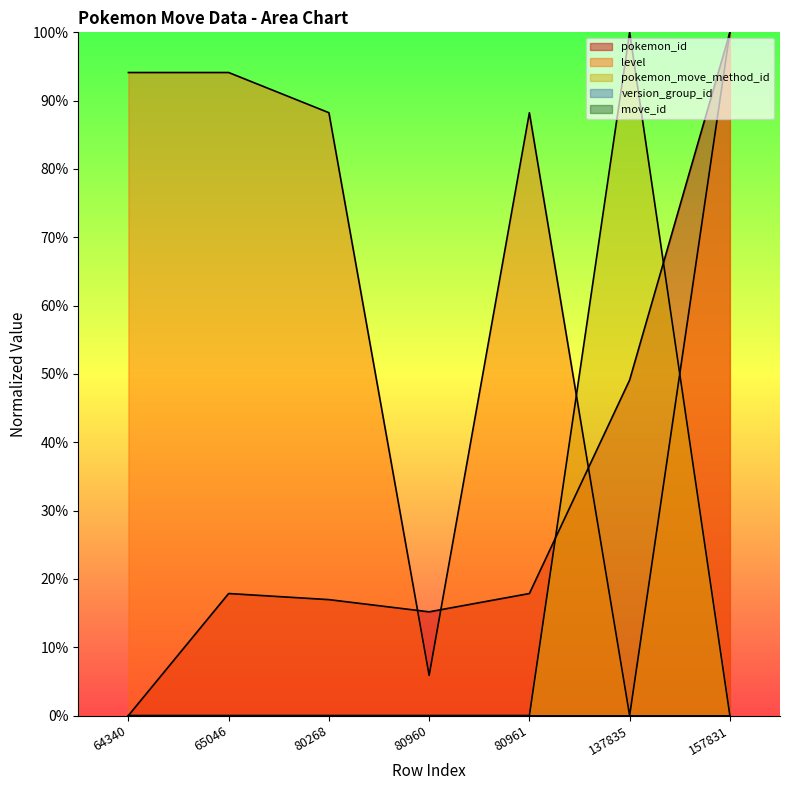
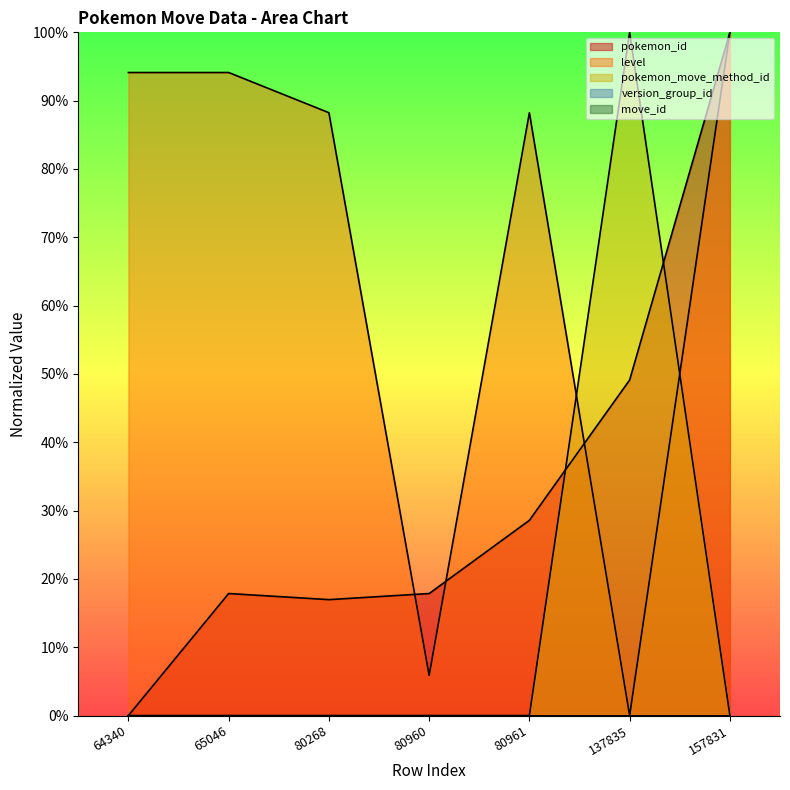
pokemon_id, 80960: 15% -> 18%
pokemon_id, 80961: 18% -> 29%
